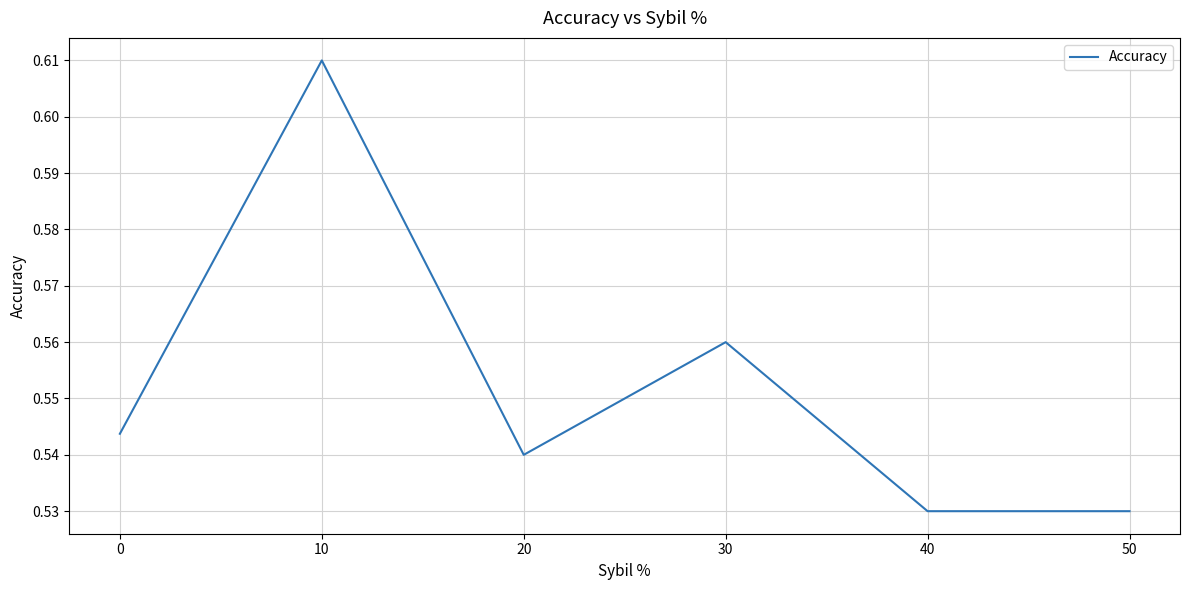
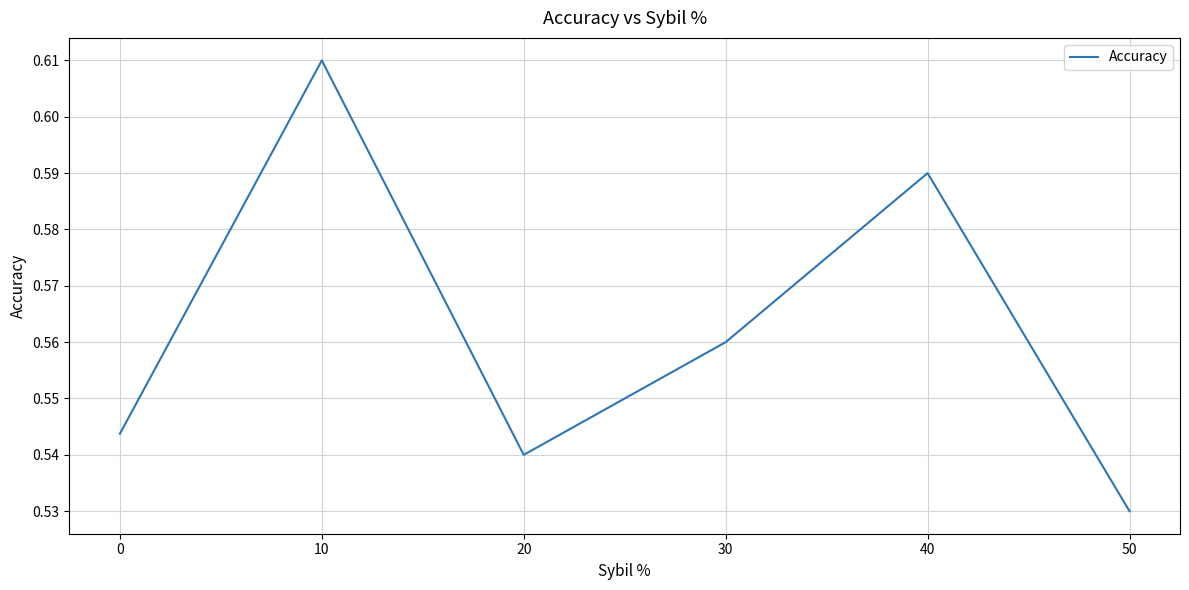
40: 0.53 -> 0.59
